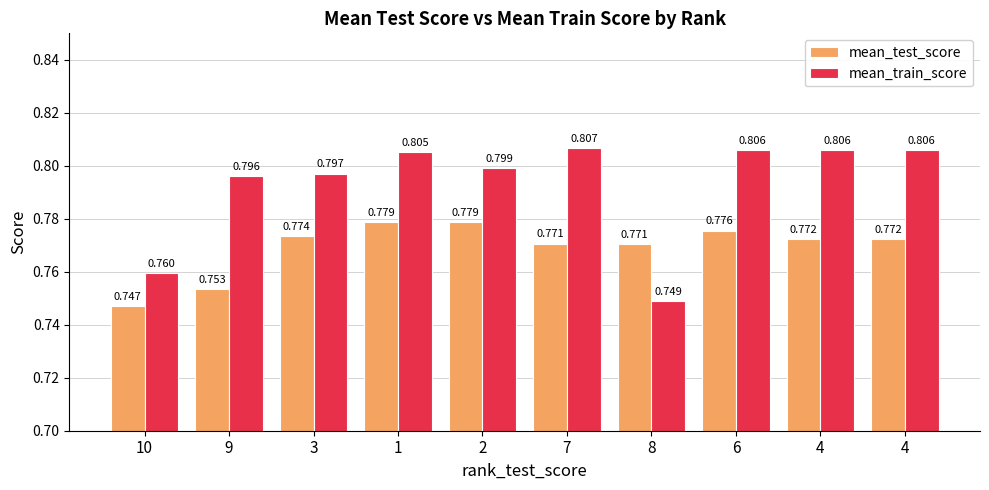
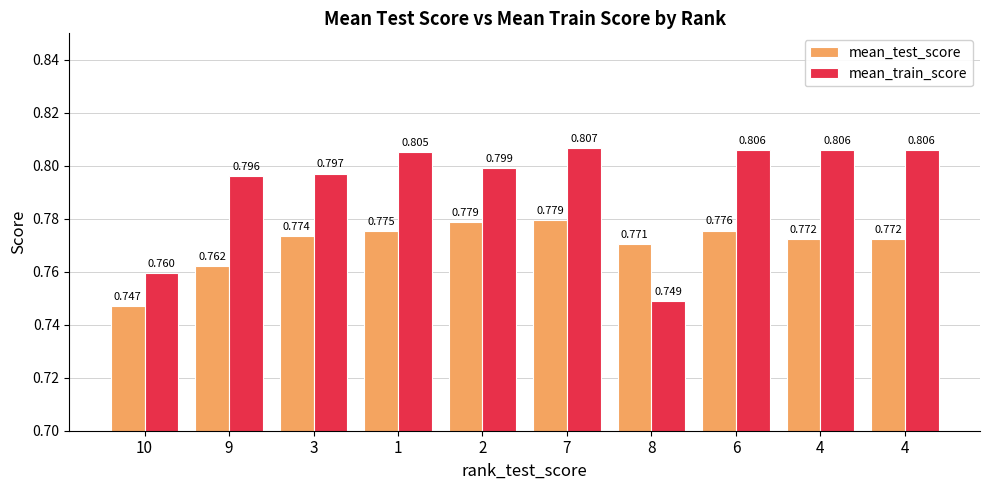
mean_test_score, 9: 0.753 -> 0.762
mean_test_score, 1: 0.779 -> 0.775
mean_test_score, 7: 0.771 -> 0.779
